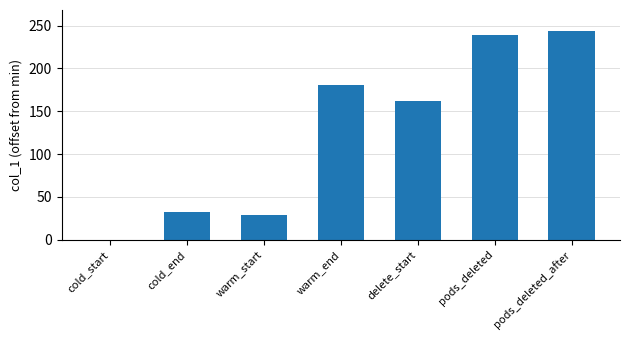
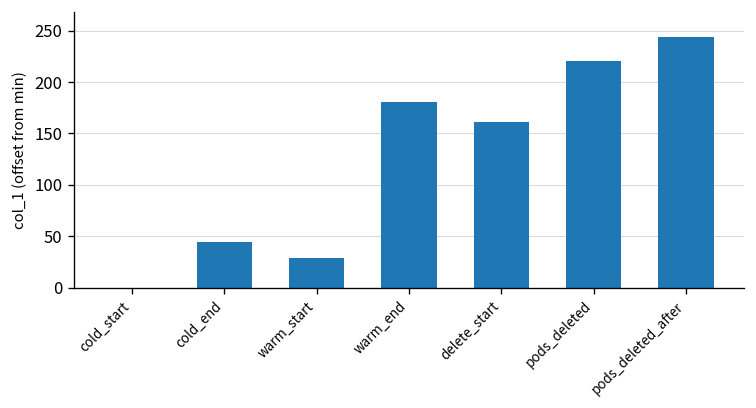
cold_end: 30 -> 40
pods_deleted: 240 -> 220
